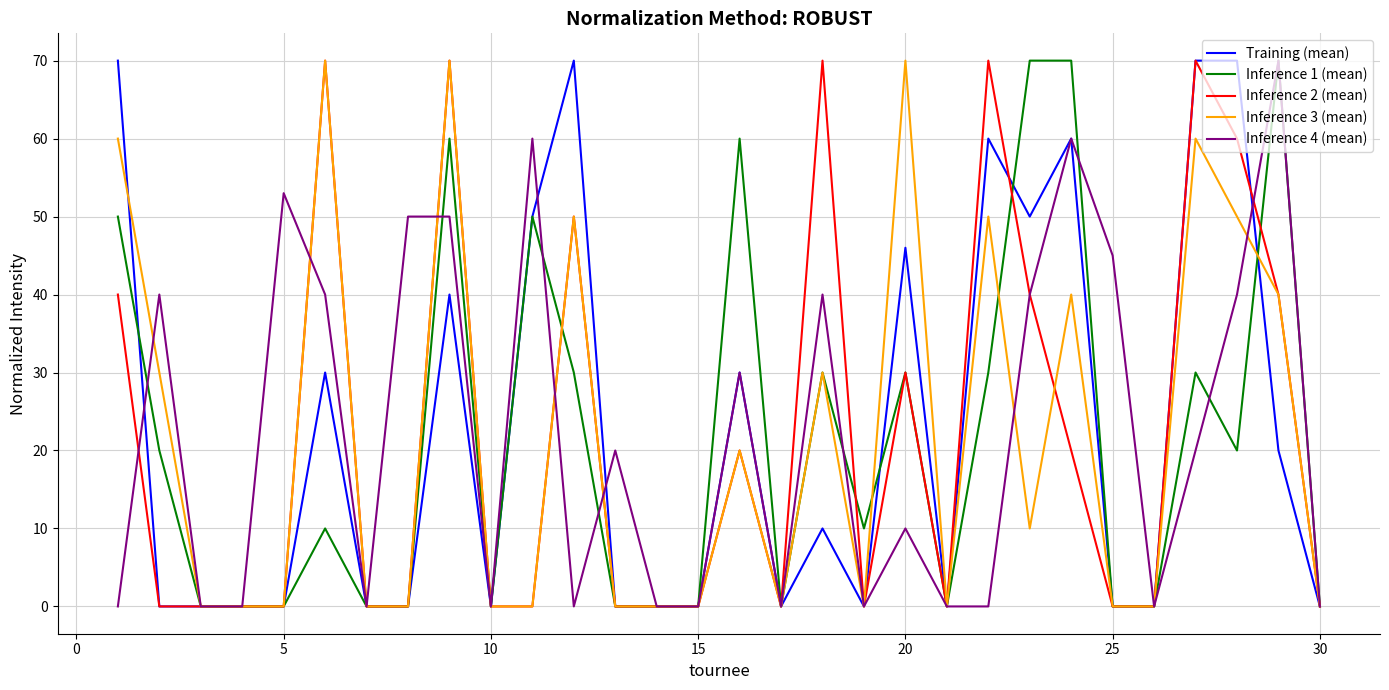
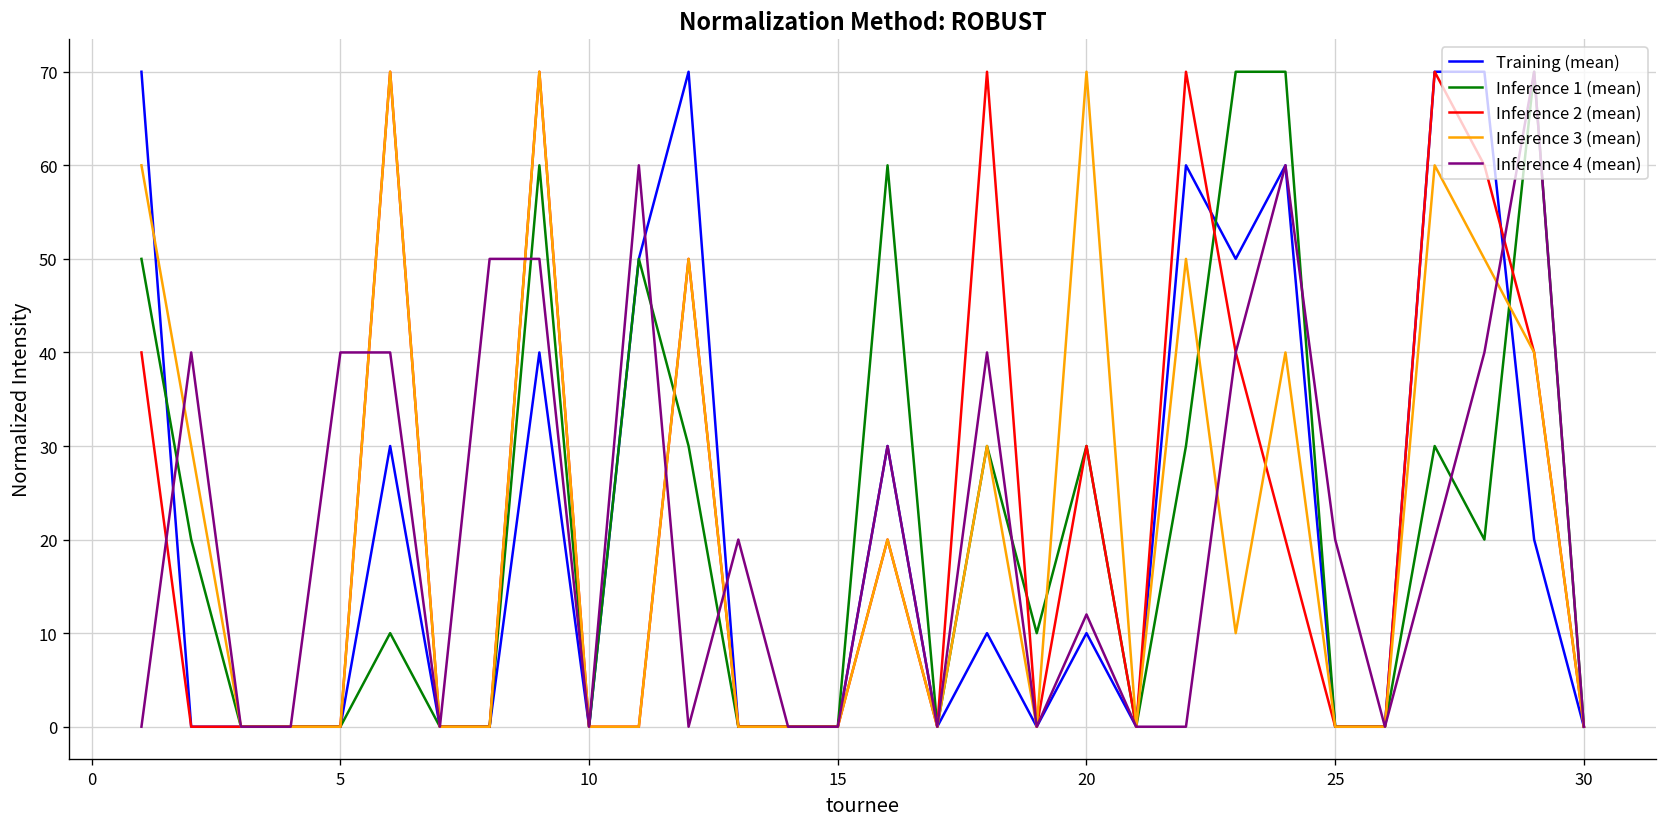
Inference 4 (mean), 5: 53 -> 40
Training (mean), 20: 46 -> 10
Inference 4 (mean), 20: 10 -> 12
Inference 4 (mean), 25: 45 -> 20
